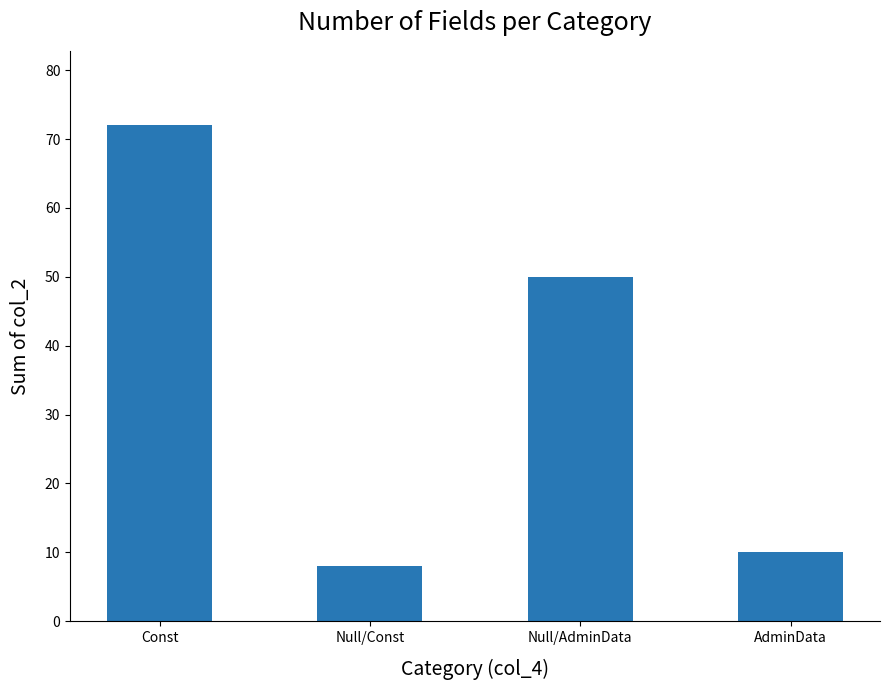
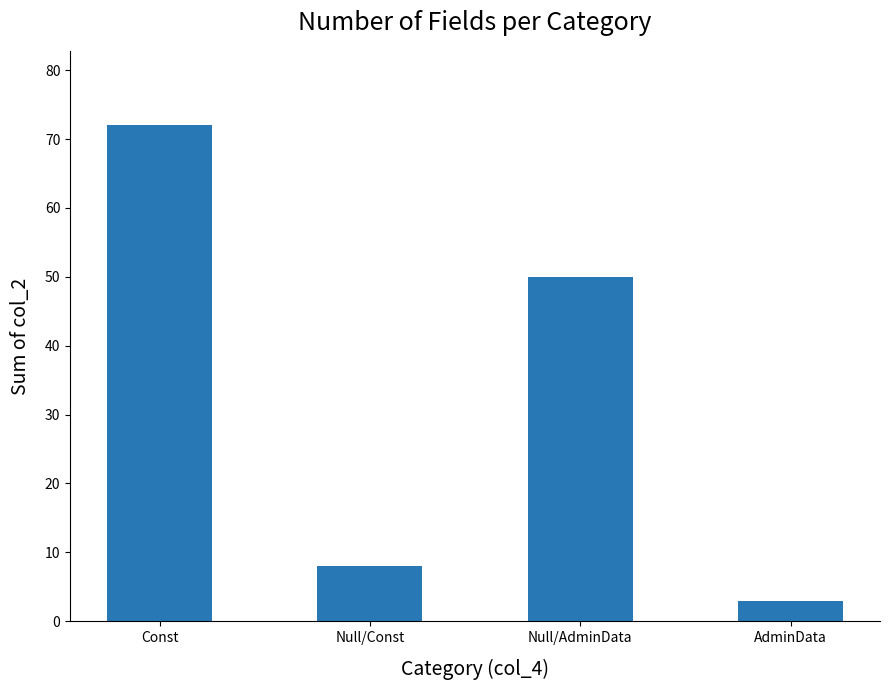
AdminData: 10 -> 3
